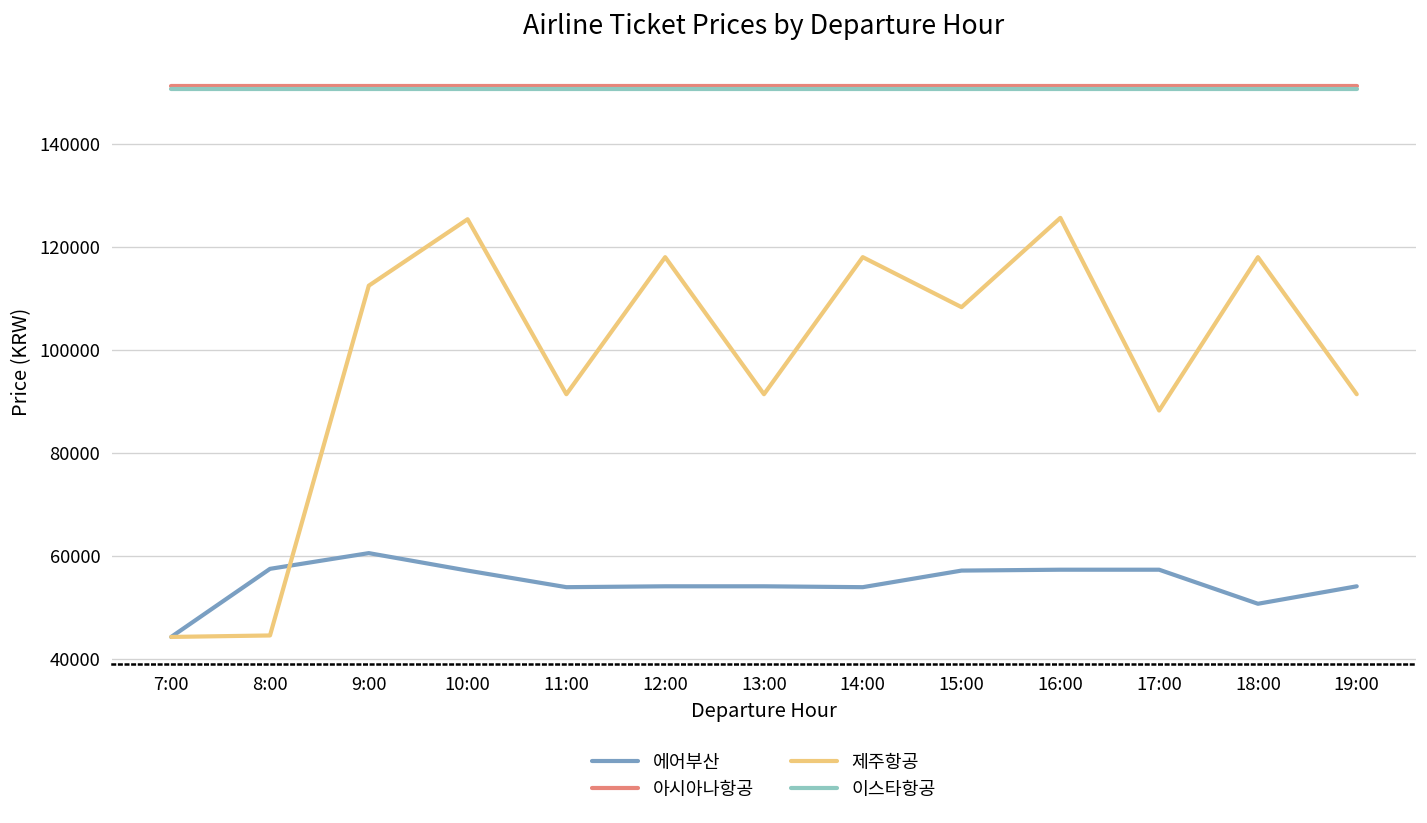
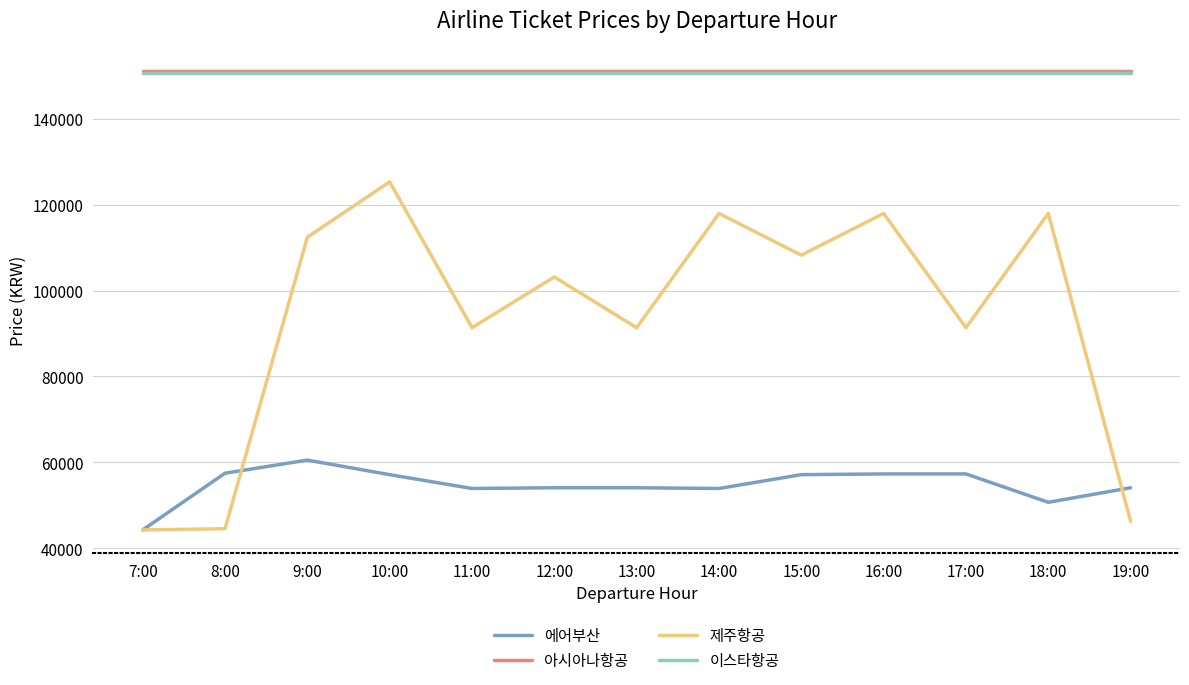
제주항공, 12:00: 118000 -> 103000
제주항공, 16:00: 126000 -> 118000
제주항공, 17:00: 88000 -> 91000
제주항공, 19:00: 91000 -> 46000
